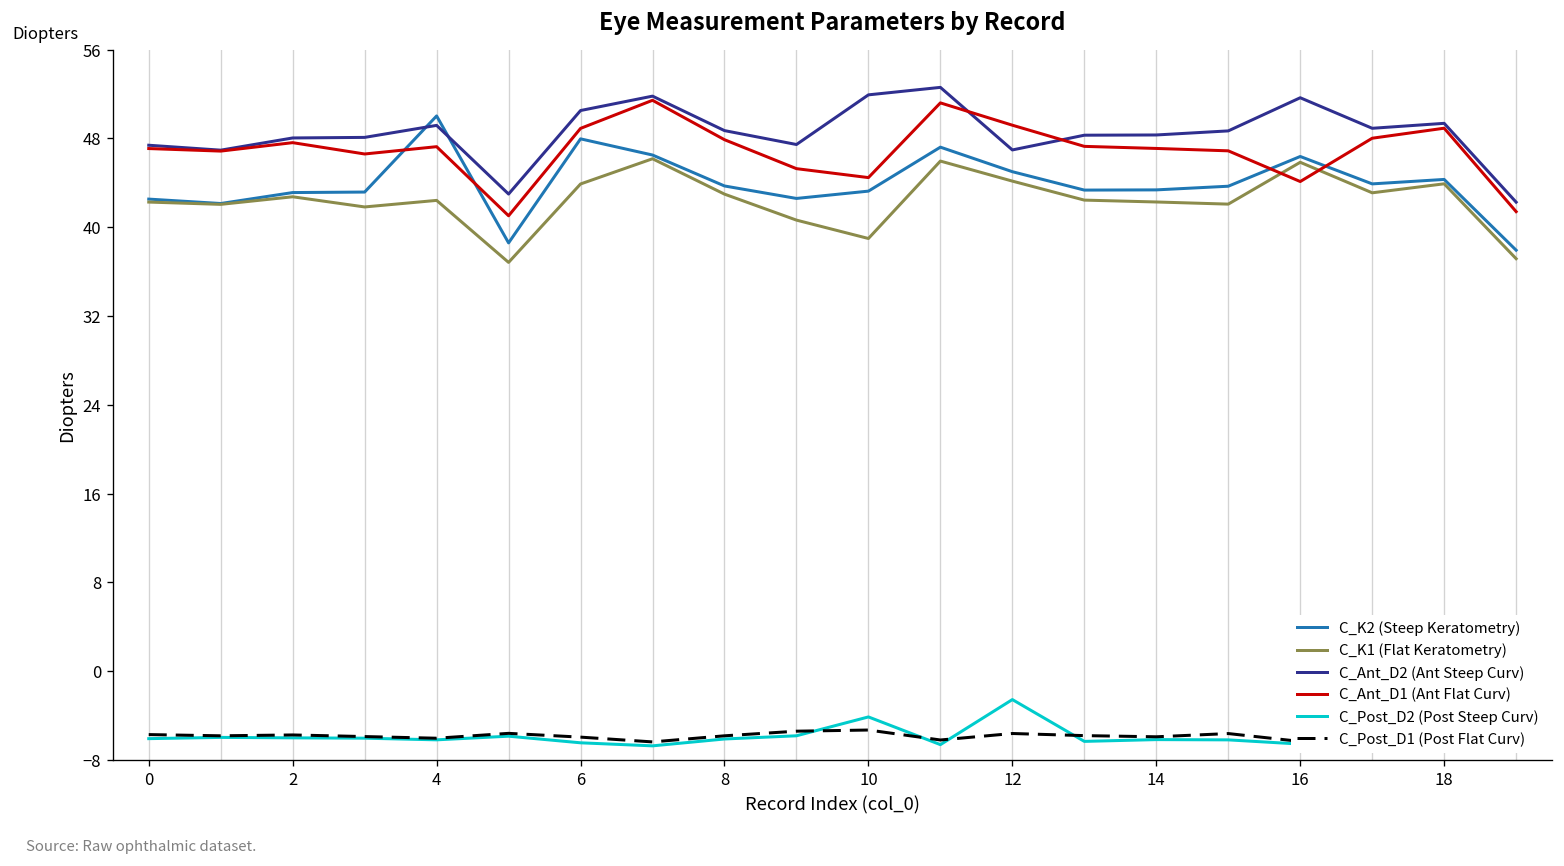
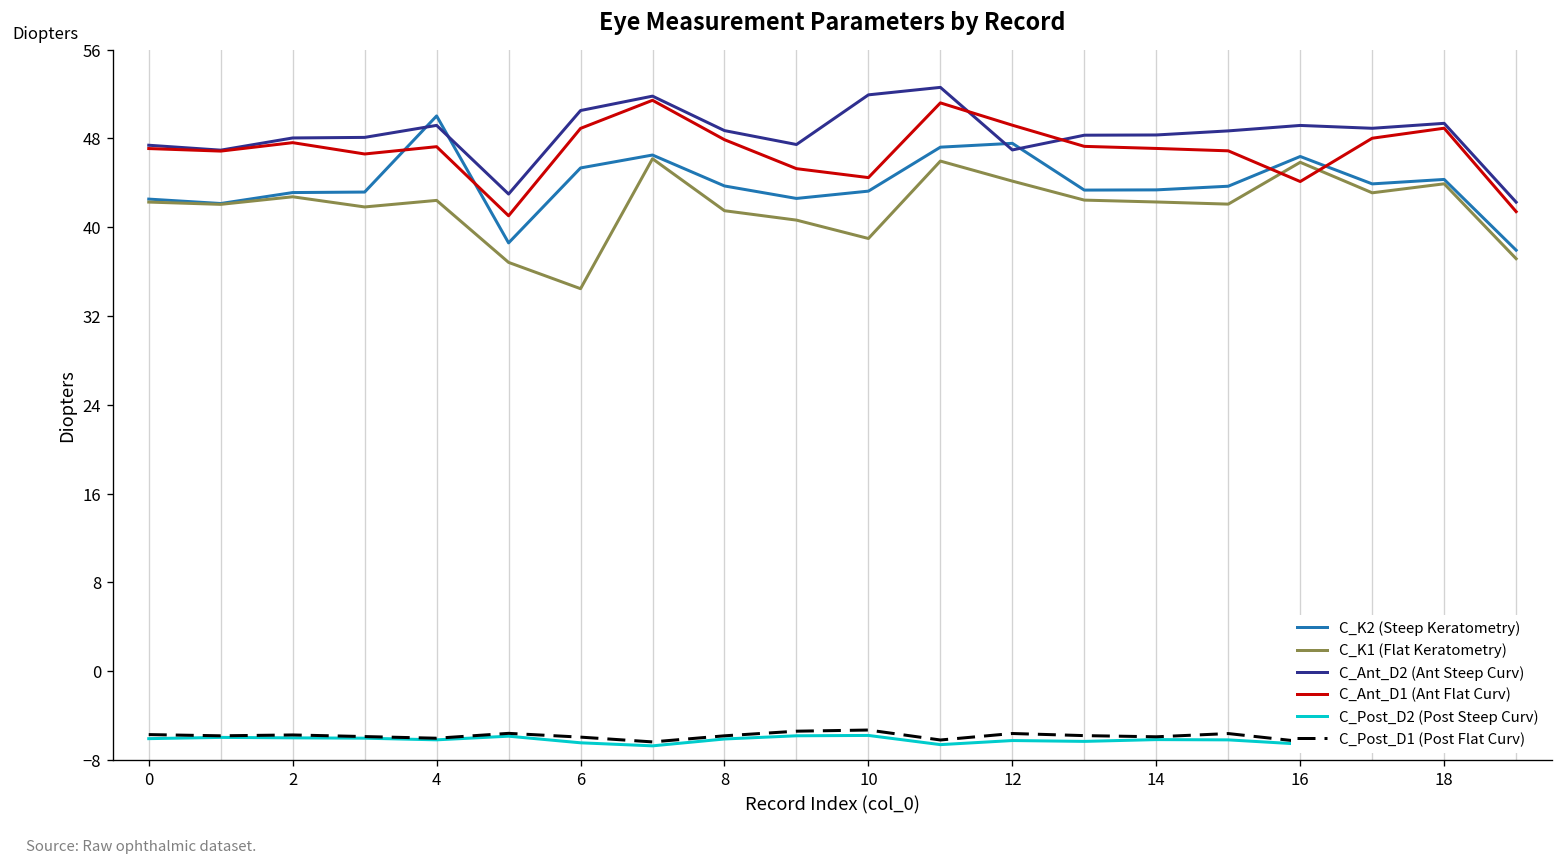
C_K2 (Steep Keratometry), 6: 48 -> 45
C_K1 (Flat Keratometry), 6: 44 -> 34
C_K1 (Flat Keratometry), 8: 43 -> 41
C_Post_D2 (Post Steep Curv), 10: -4 -> -6
C_K2 (Steep Keratometry), 12: 45 -> 48
C_Post_D2 (Post Steep Curv), 12: -3 -> -6
C_Ant_D2 (Ant Steep Curv), 16: 52 -> 49
